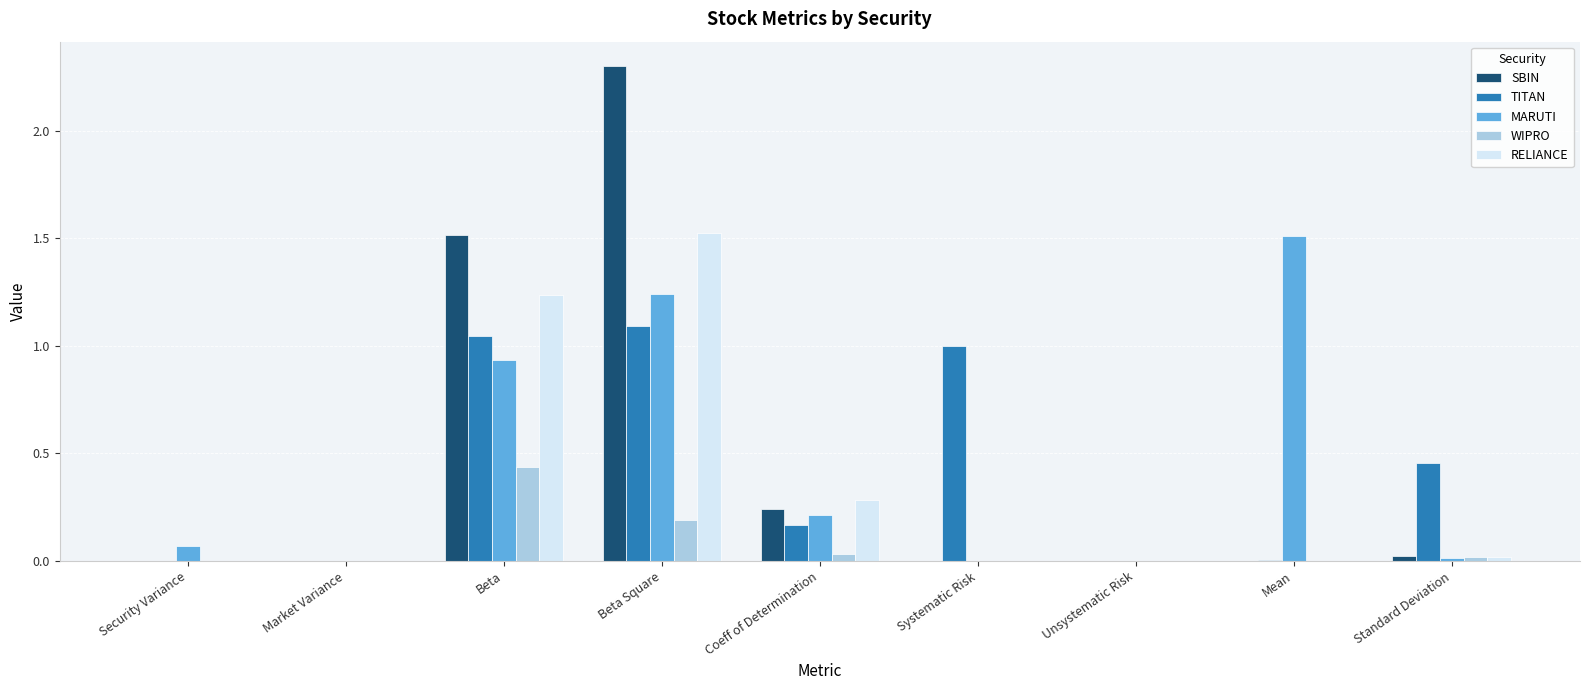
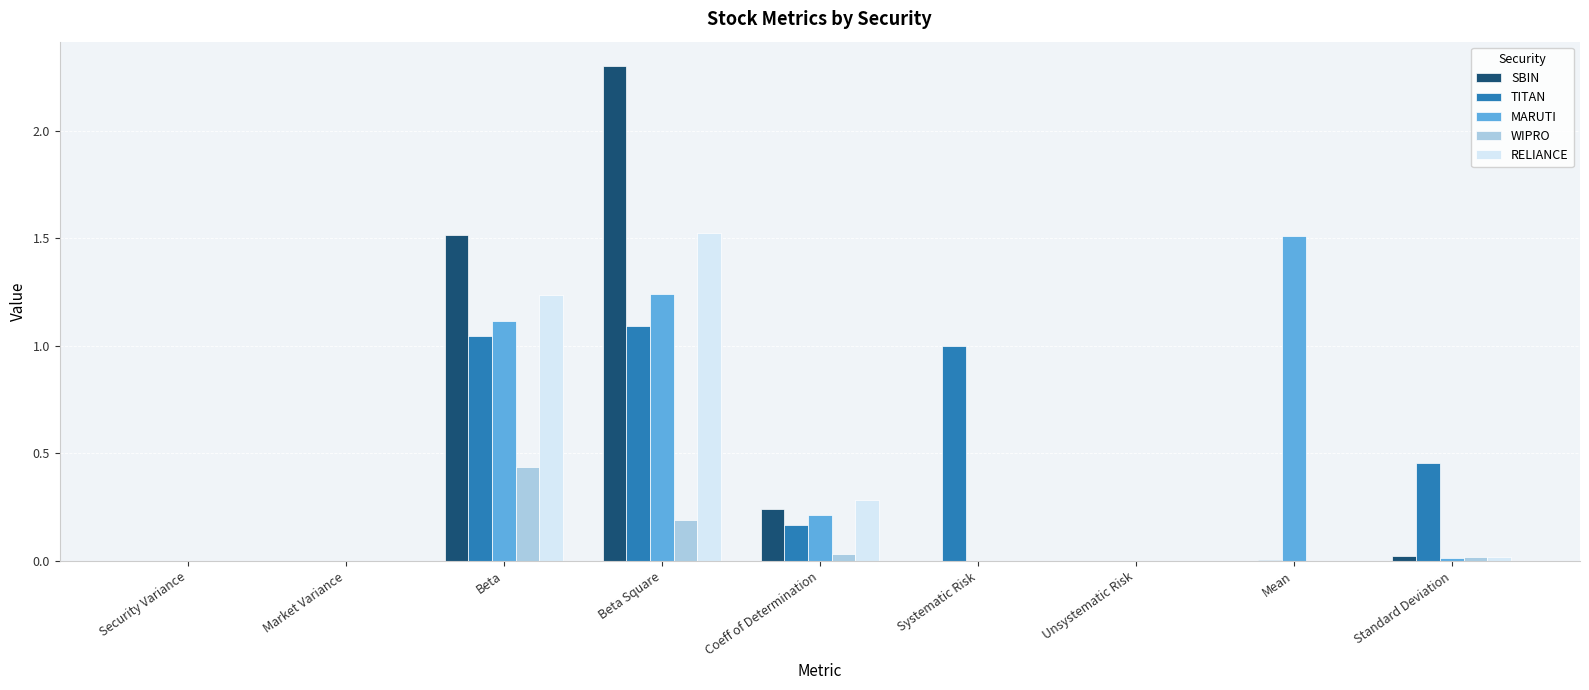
MARUTI, Security Variance: 0.07 -> 0.00
MARUTI, Beta: 0.93 -> 1.11
